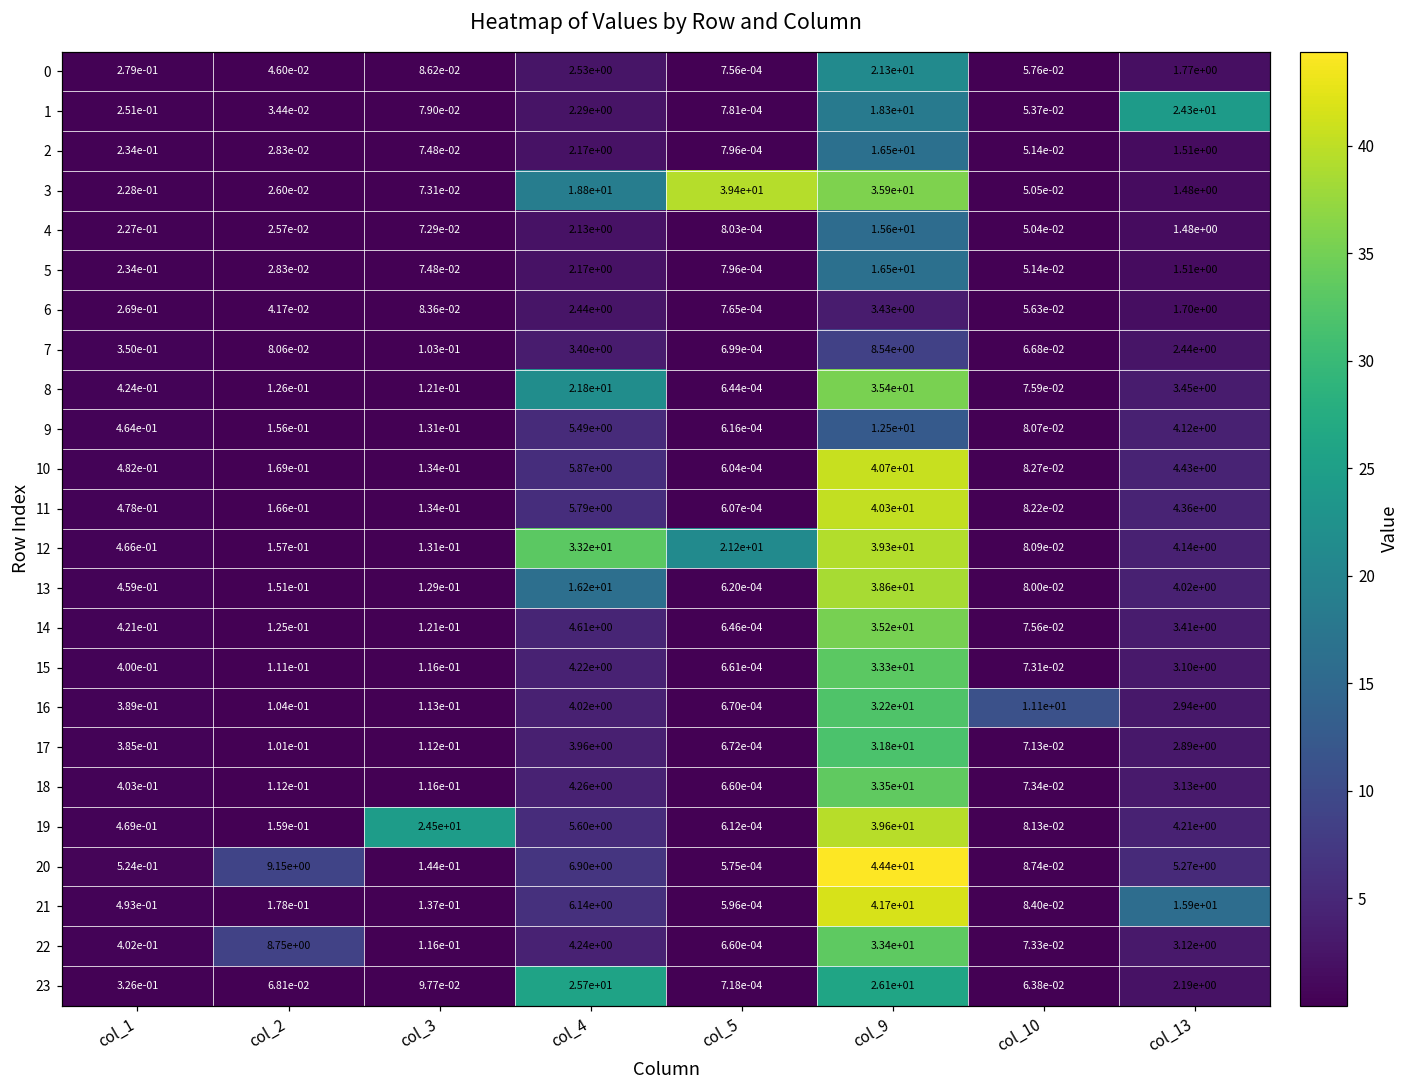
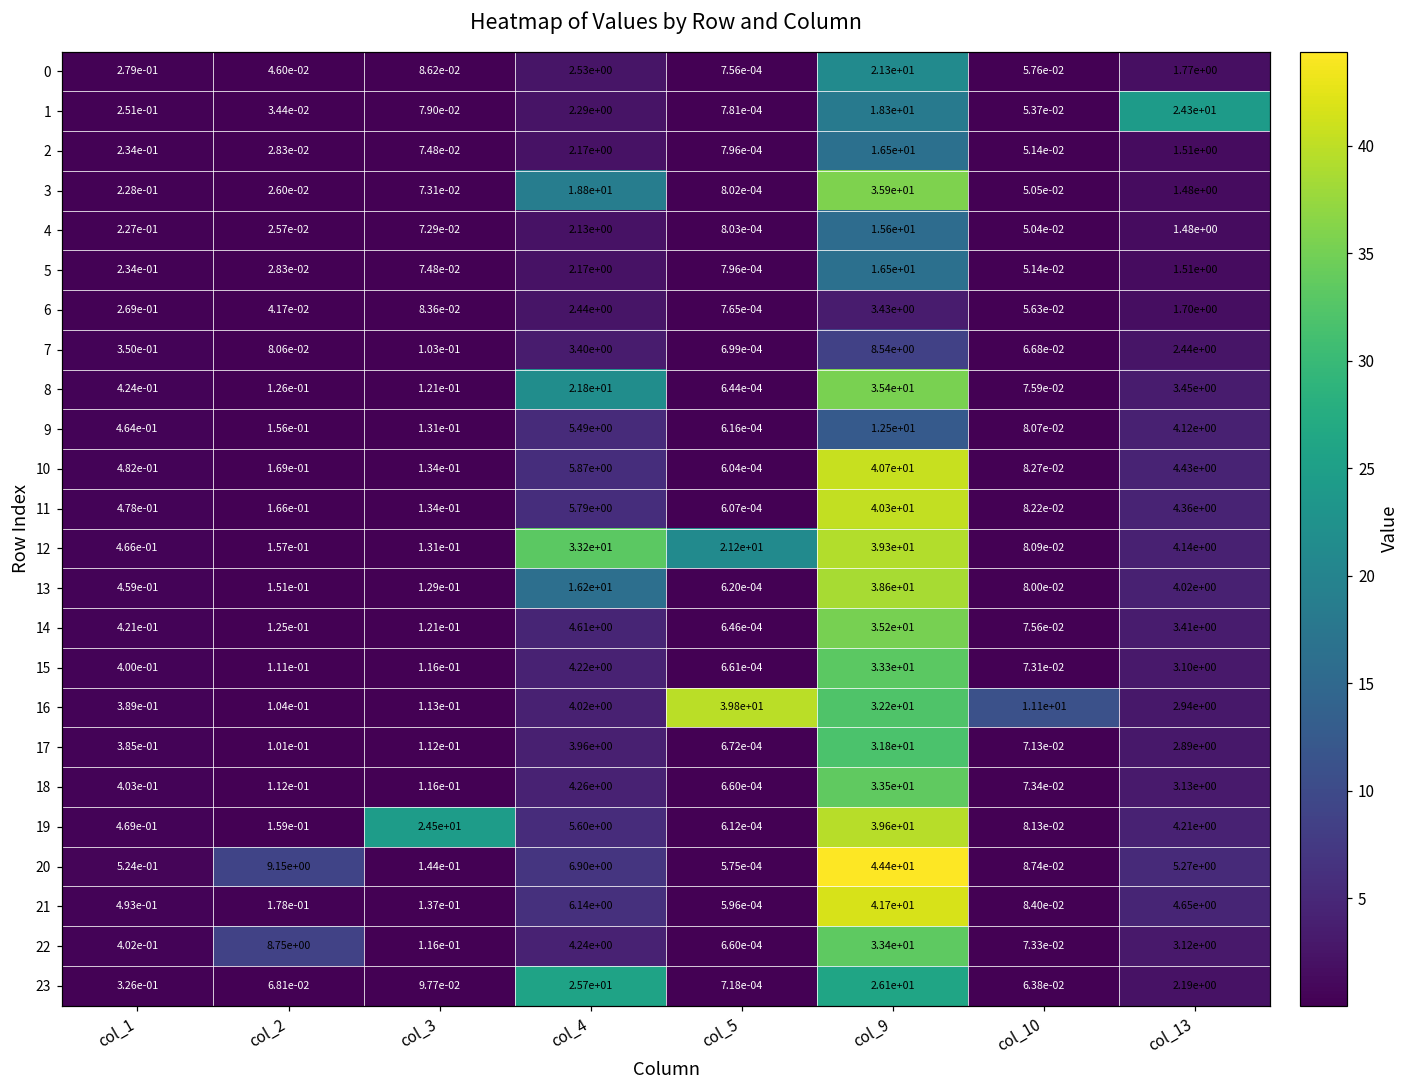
3, col_5: 3.94e+01 -> 8.02e-04
16, col_5: 6.70e-04 -> 3.98e+01
21, col_13: 1.59e+01 -> 4.65e+00
